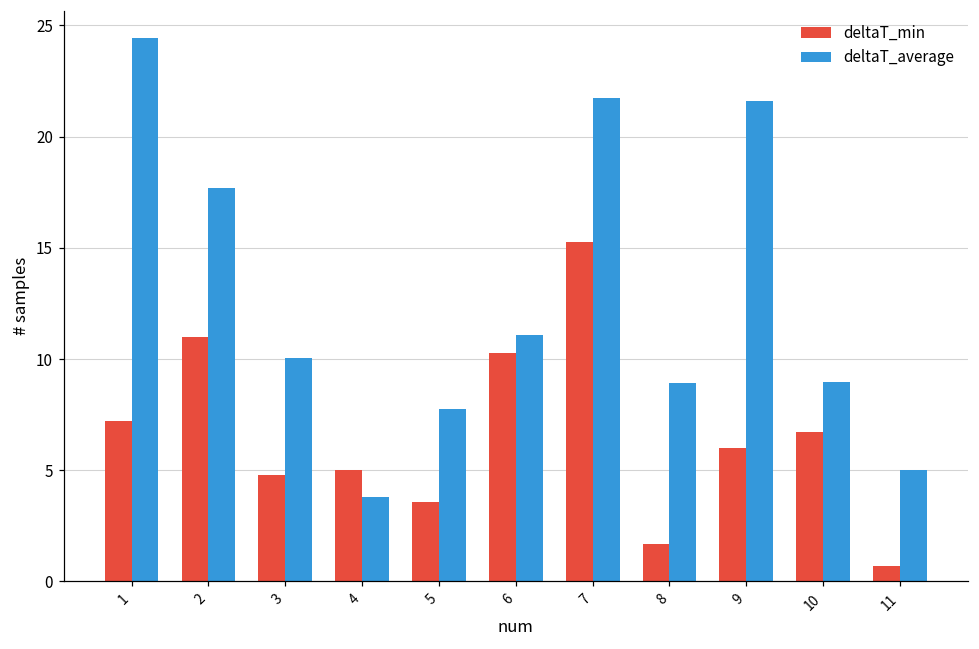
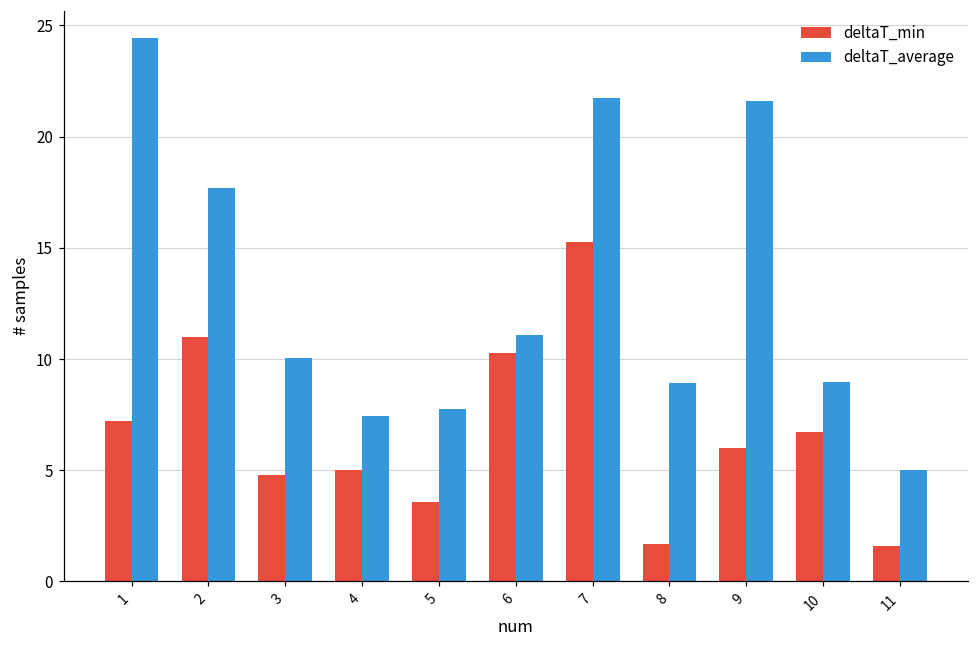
deltaT_average, 4: 3.8 -> 7.5
deltaT_min, 11: 0.7 -> 1.6
